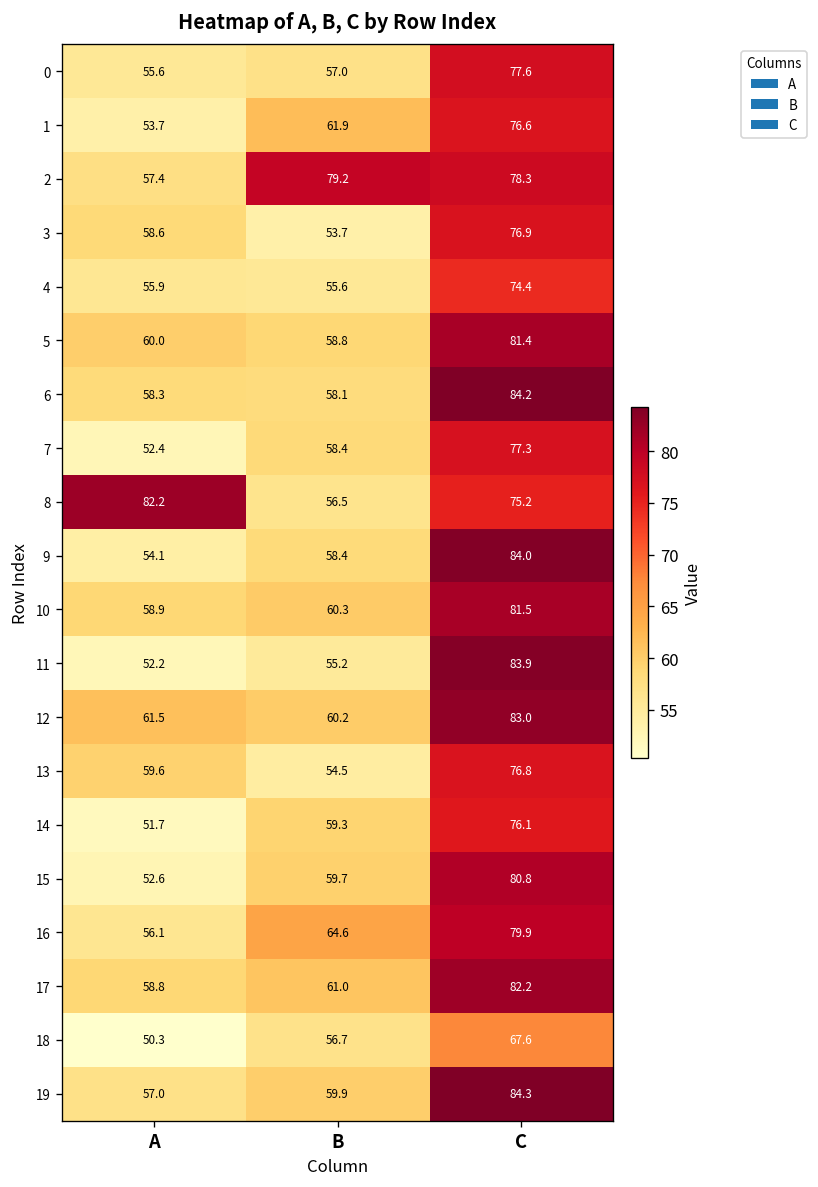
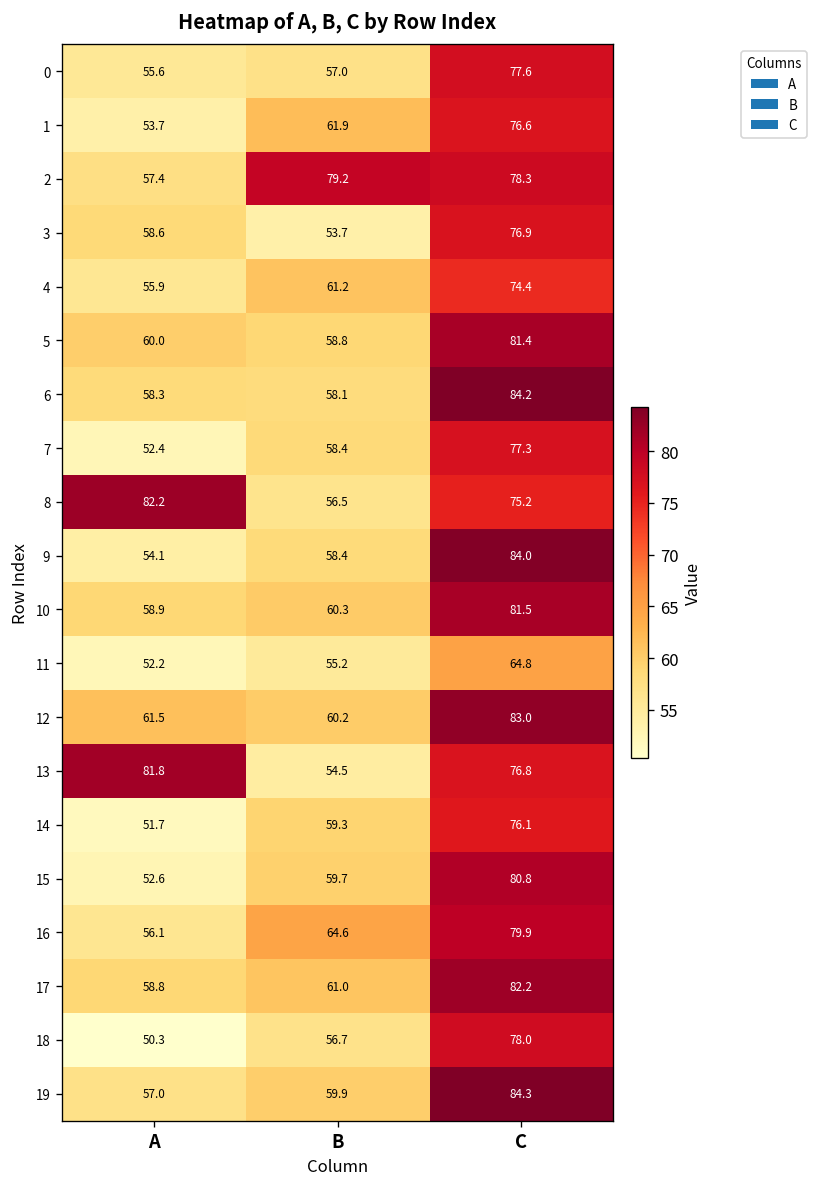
4, B: 55.6 -> 61.2
11, C: 83.9 -> 64.8
13, A: 59.6 -> 81.8
18, C: 67.6 -> 78.0
